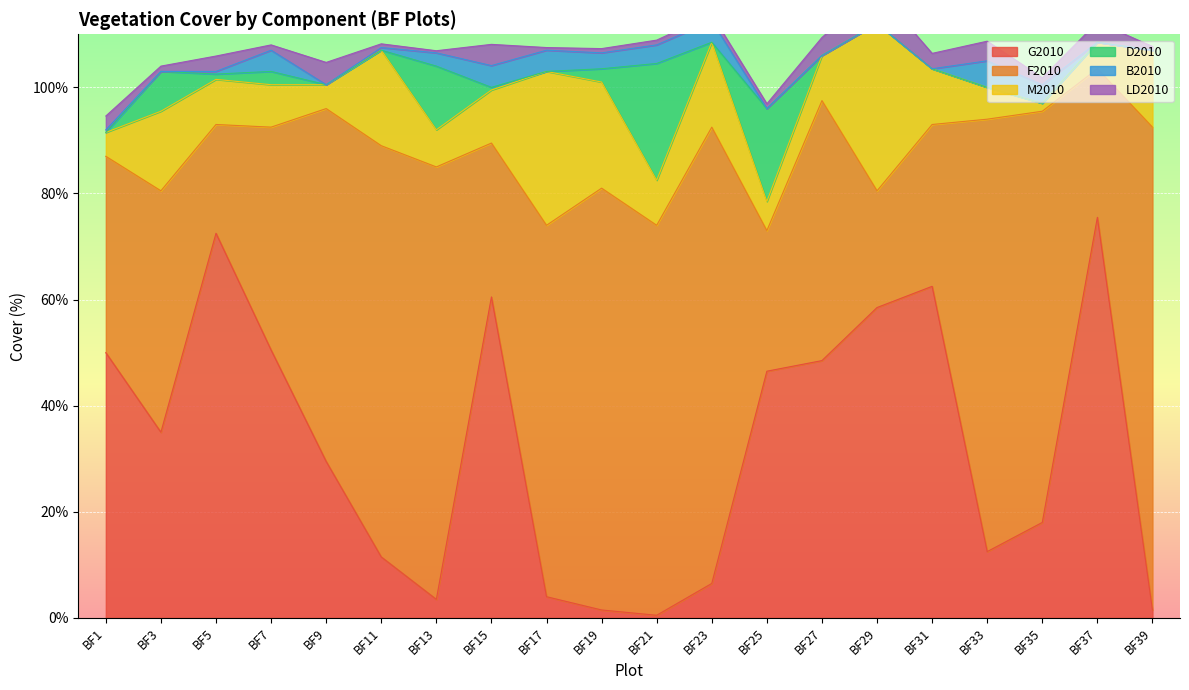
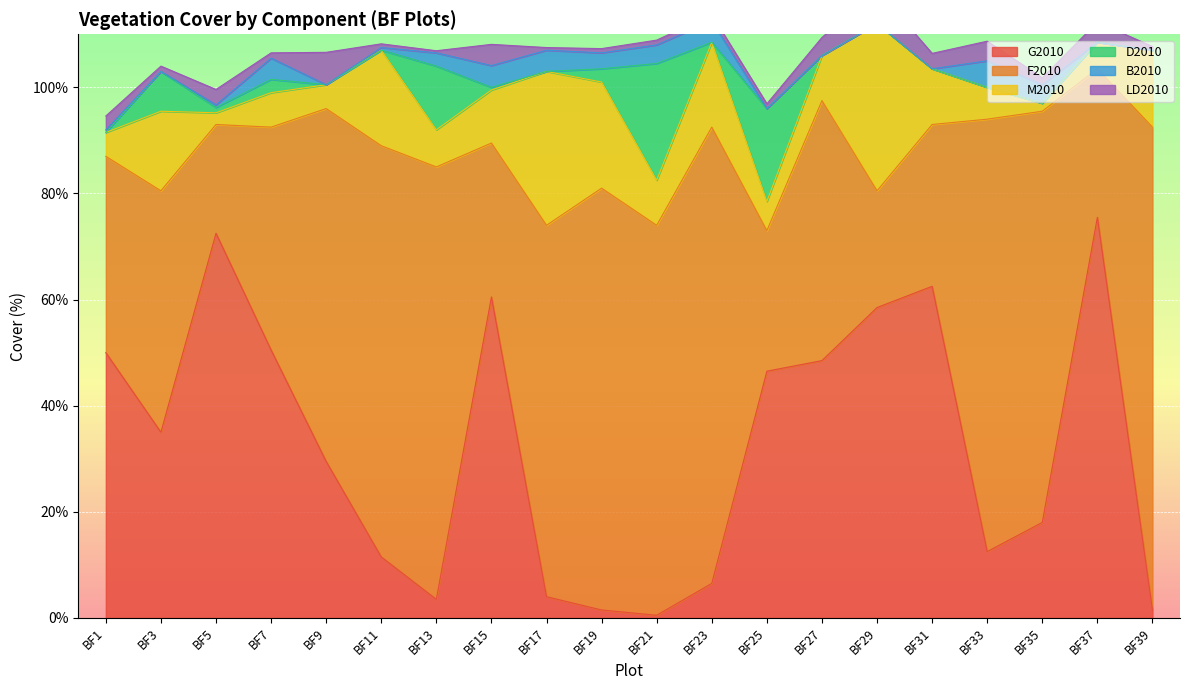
M2010, BF5: 9% -> 2%
M2010, BF7: 8% -> 7%
LD2010, BF9: 4% -> 6%
